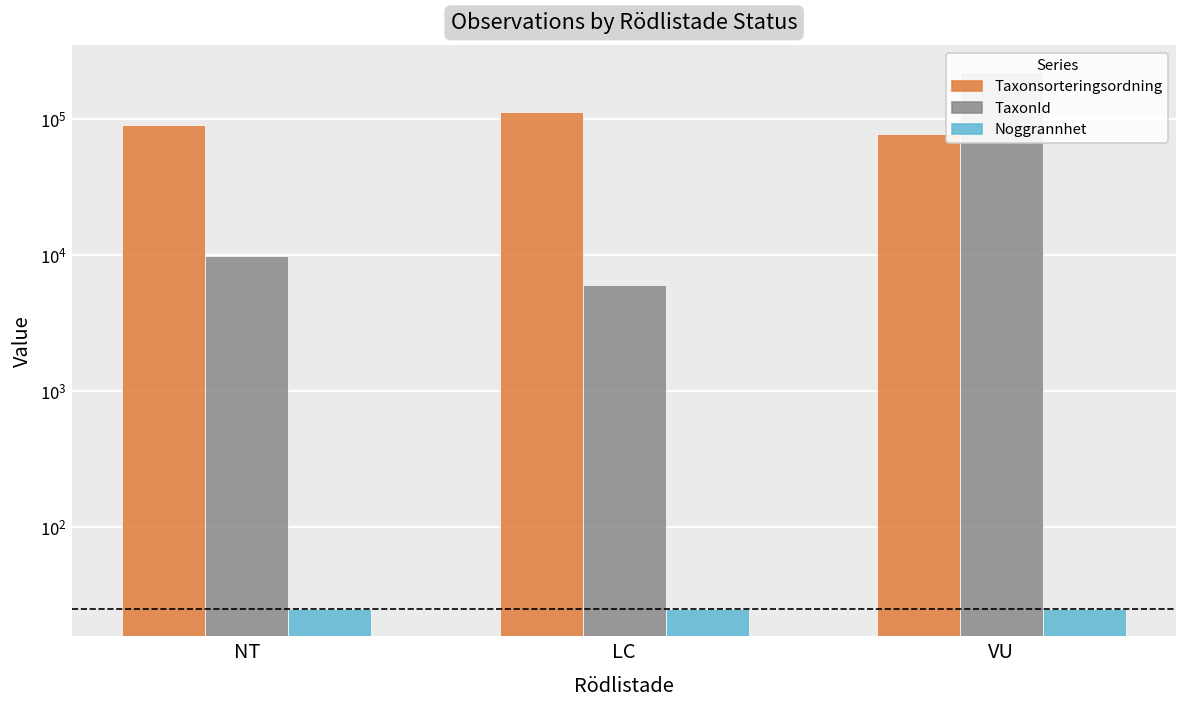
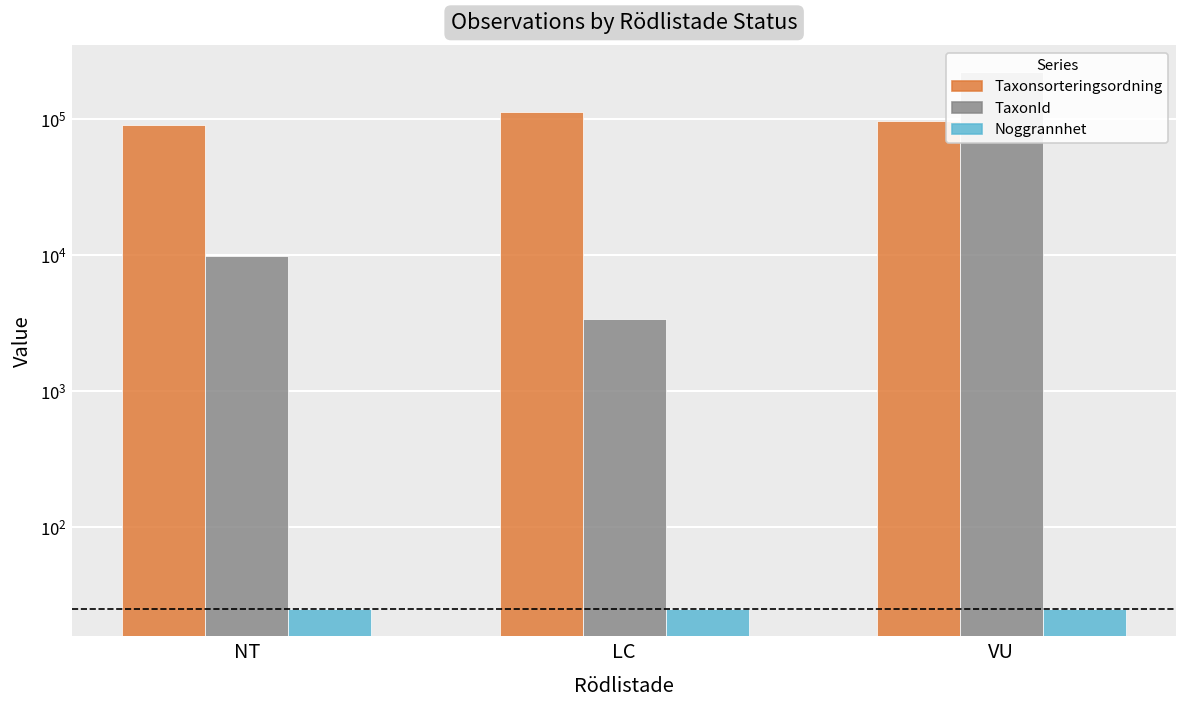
TaxonId, LC: 6000 -> 3400
Taxonsorteringsordning, VU: 80000 -> 100000
